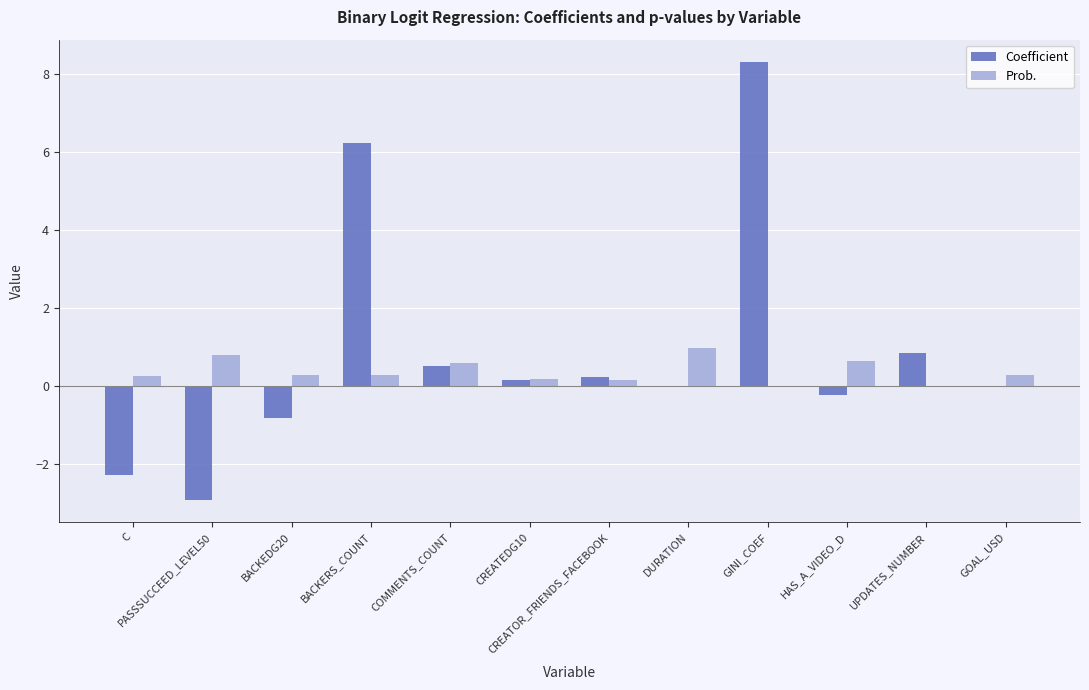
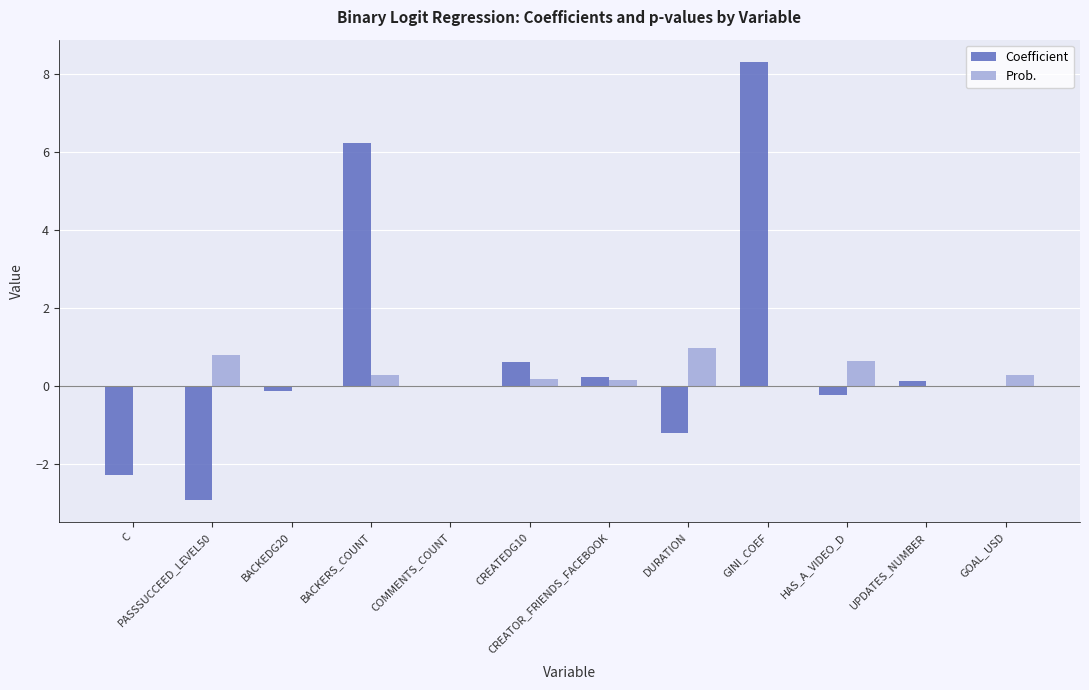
Prob., C: 0.3 -> 0.0
Coefficient, BACKEDG20: -0.8 -> -0.1
Prob., BACKEDG20: 0.3 -> 0.0
Coefficient, COMMENTS_COUNT: 0.5 -> 0.0
Prob., COMMENTS_COUNT: 0.6 -> 0.0
Coefficient, CREATEDG10: 0.2 -> 0.6
Coefficient, DURATION: 0.0 -> -1.2
Coefficient, UPDATES_NUMBER: 0.8 -> 0.1
